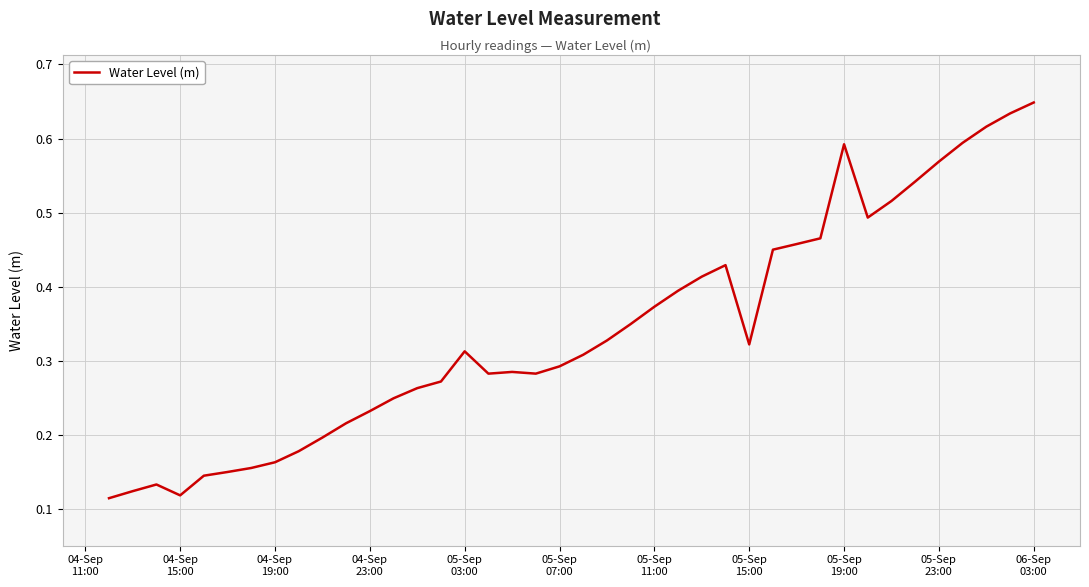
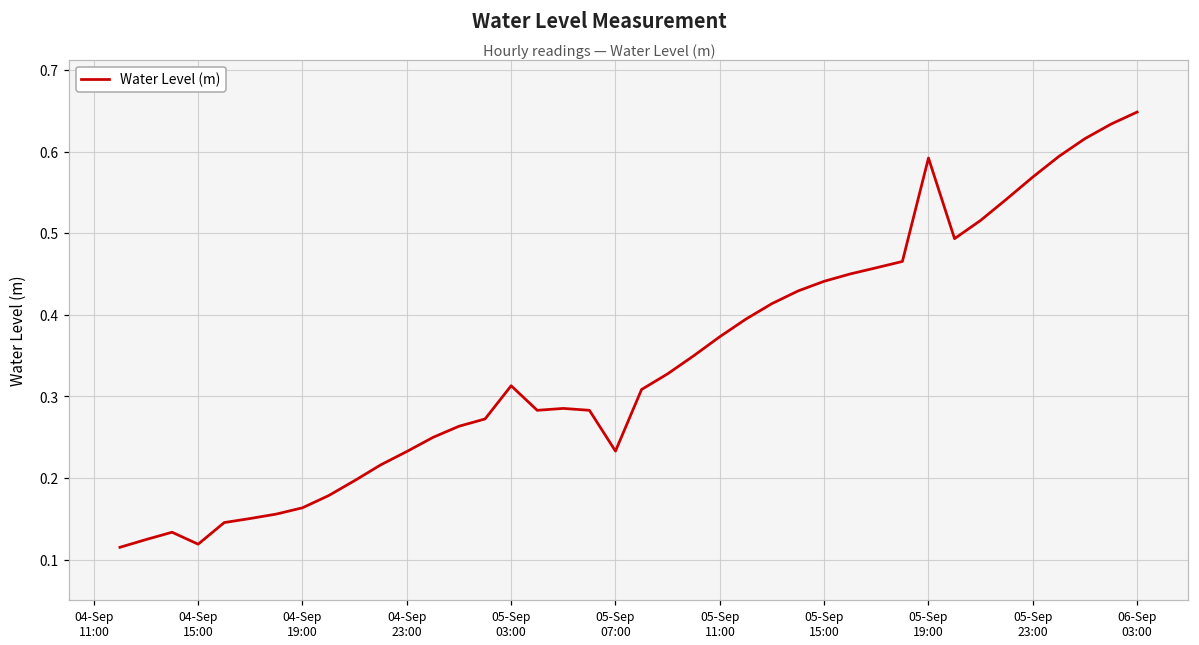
05-Sep 07:00: 0.29 -> 0.23
05-Sep 15:00: 0.32 -> 0.44
